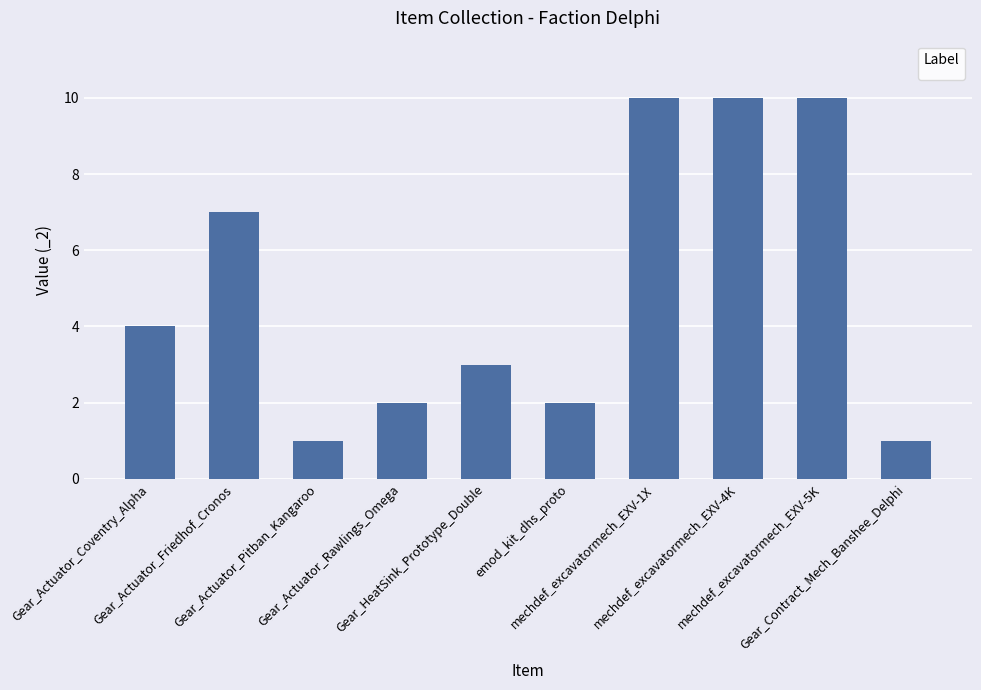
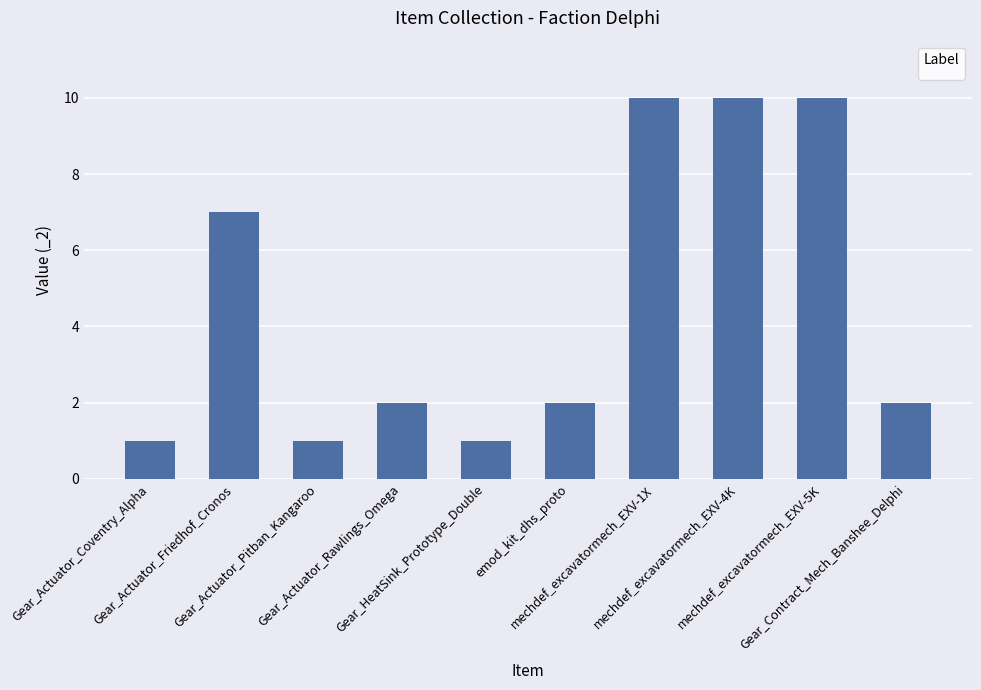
Gear_Actuator_Coventry_Alpha: 4 -> 1
Gear_HeatSink_Prototype_Double: 3 -> 1
Gear_Contract_Mech_Banshee_Delphi: 1 -> 2
